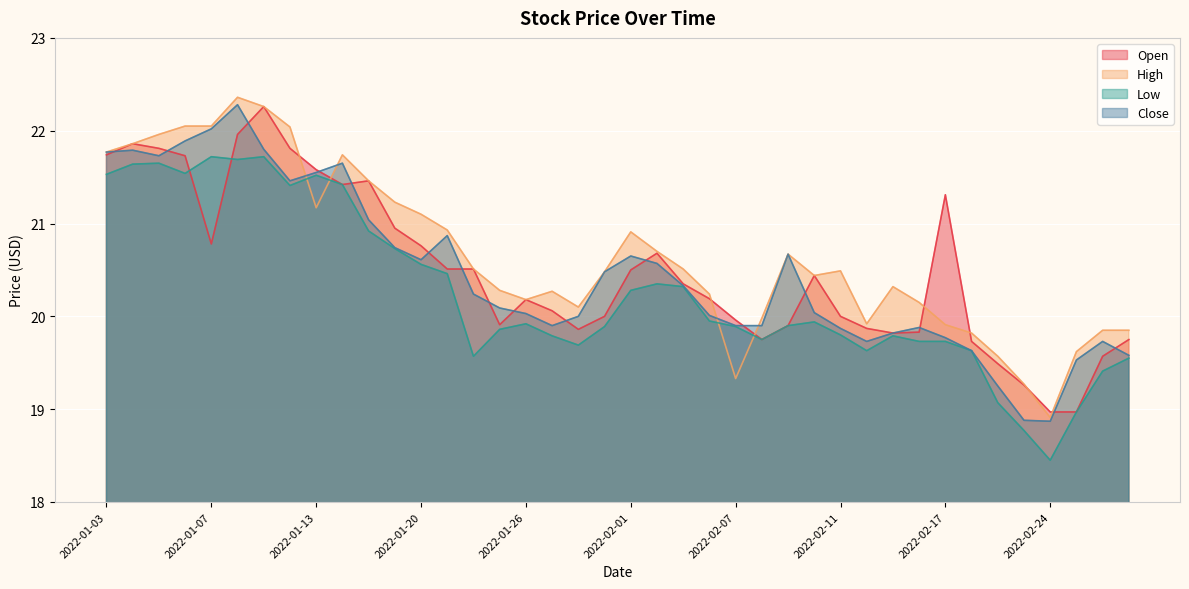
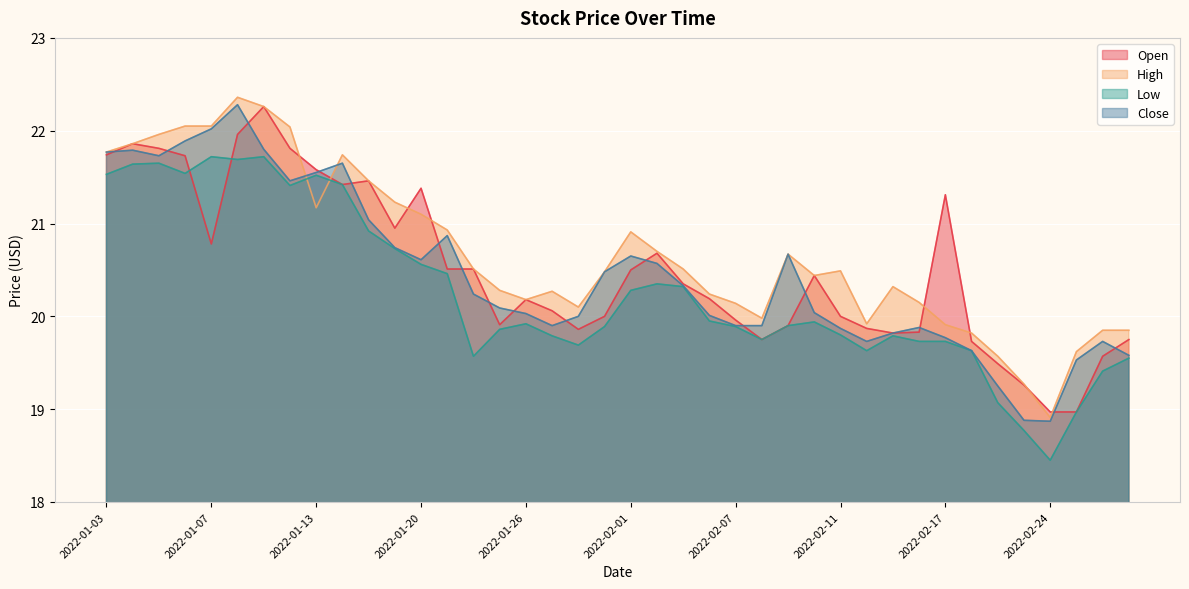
Open, 2022-01-20: 20.8 -> 21.4
High, 2022-02-07: 19.3 -> 20.1
